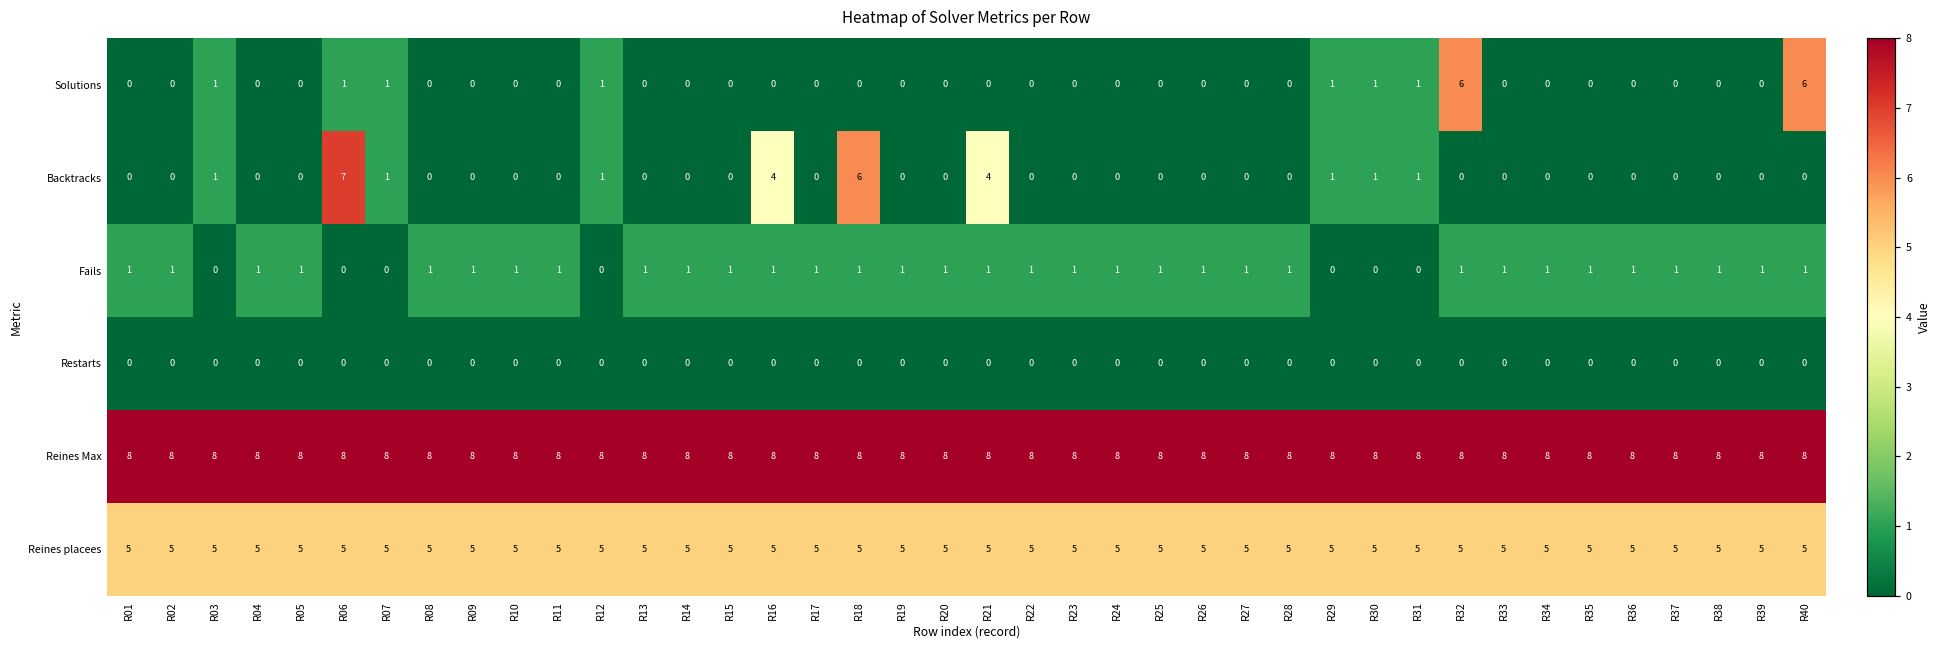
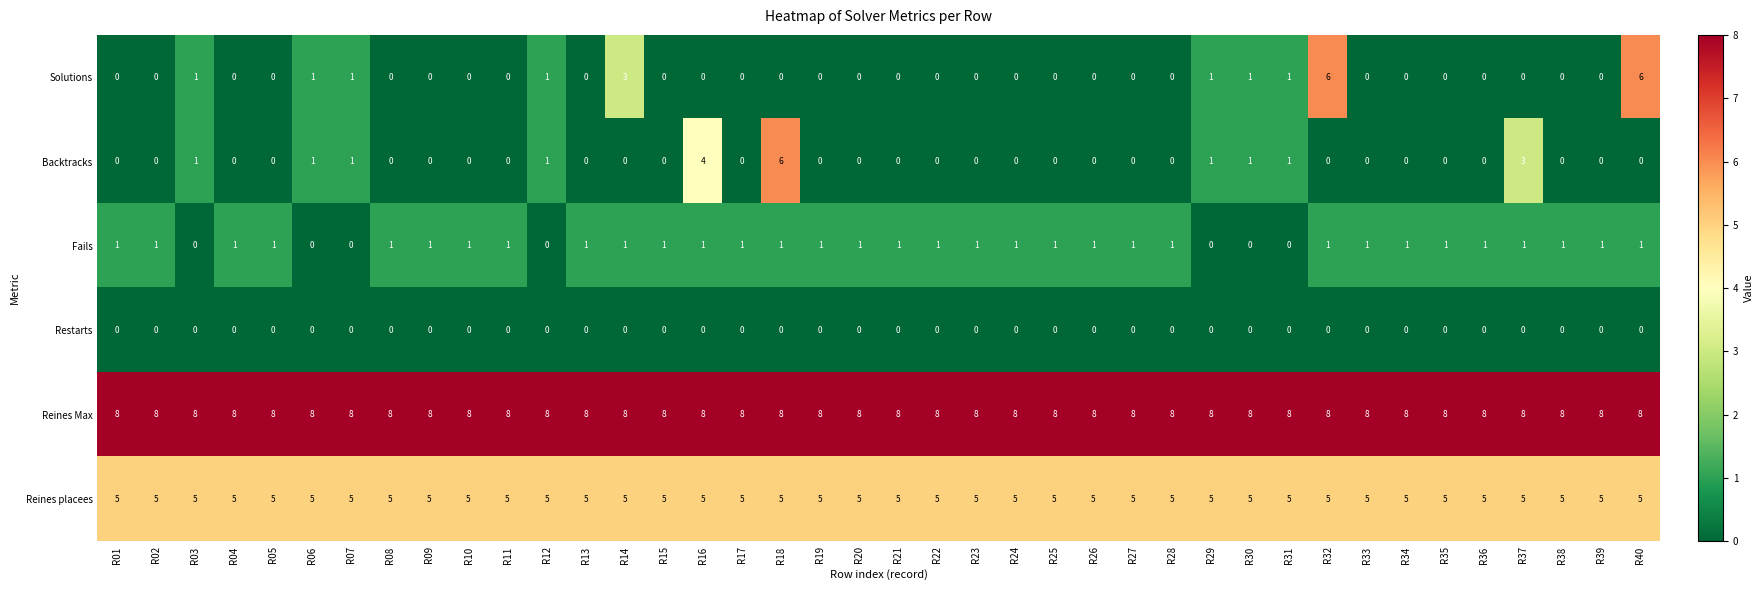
Solutions, R14: 0 -> 3
Backtracks, R06: 7 -> 1
Backtracks, R21: 4 -> 0
Backtracks, R37: 0 -> 3
